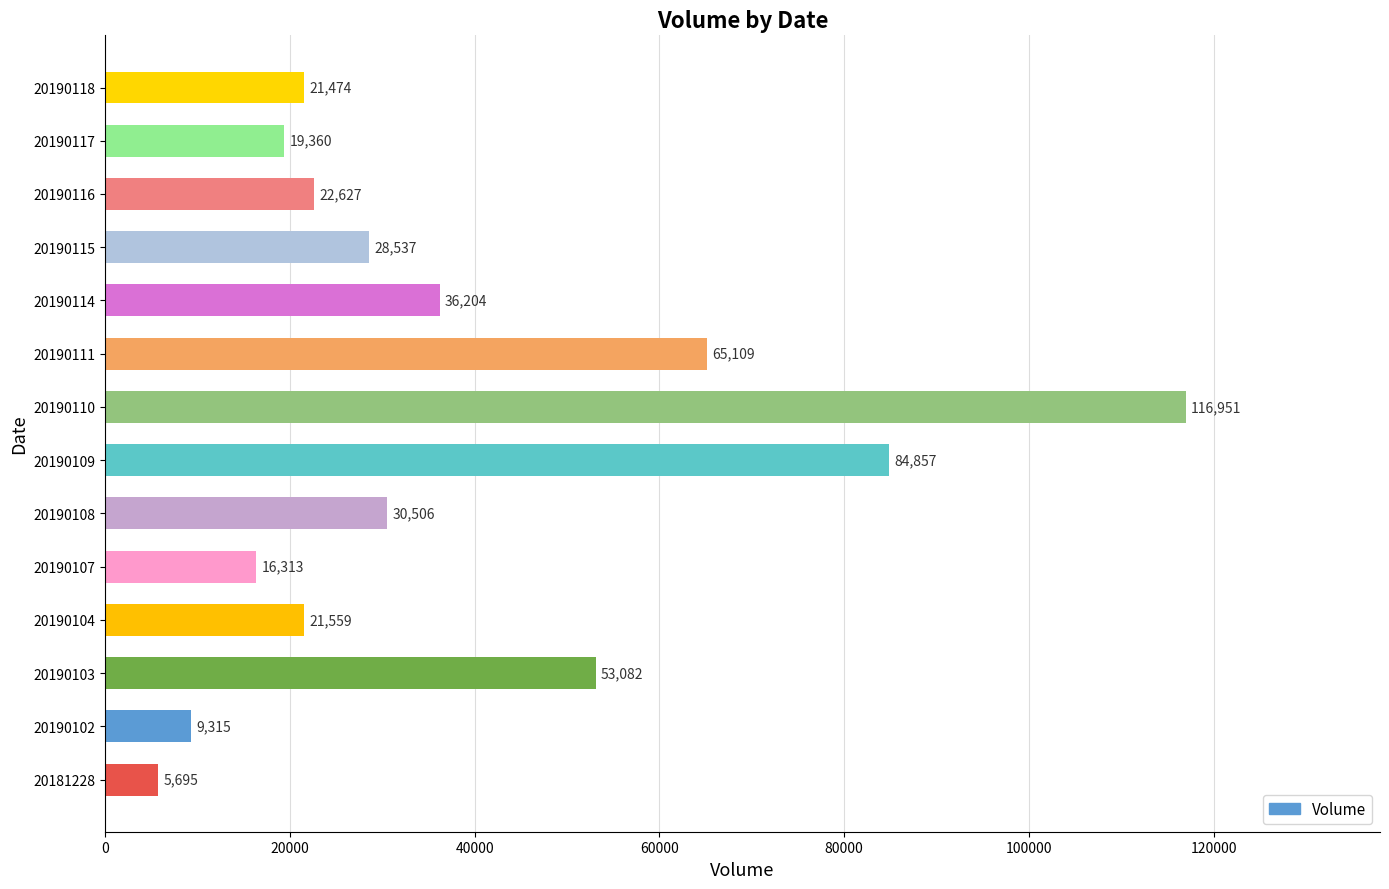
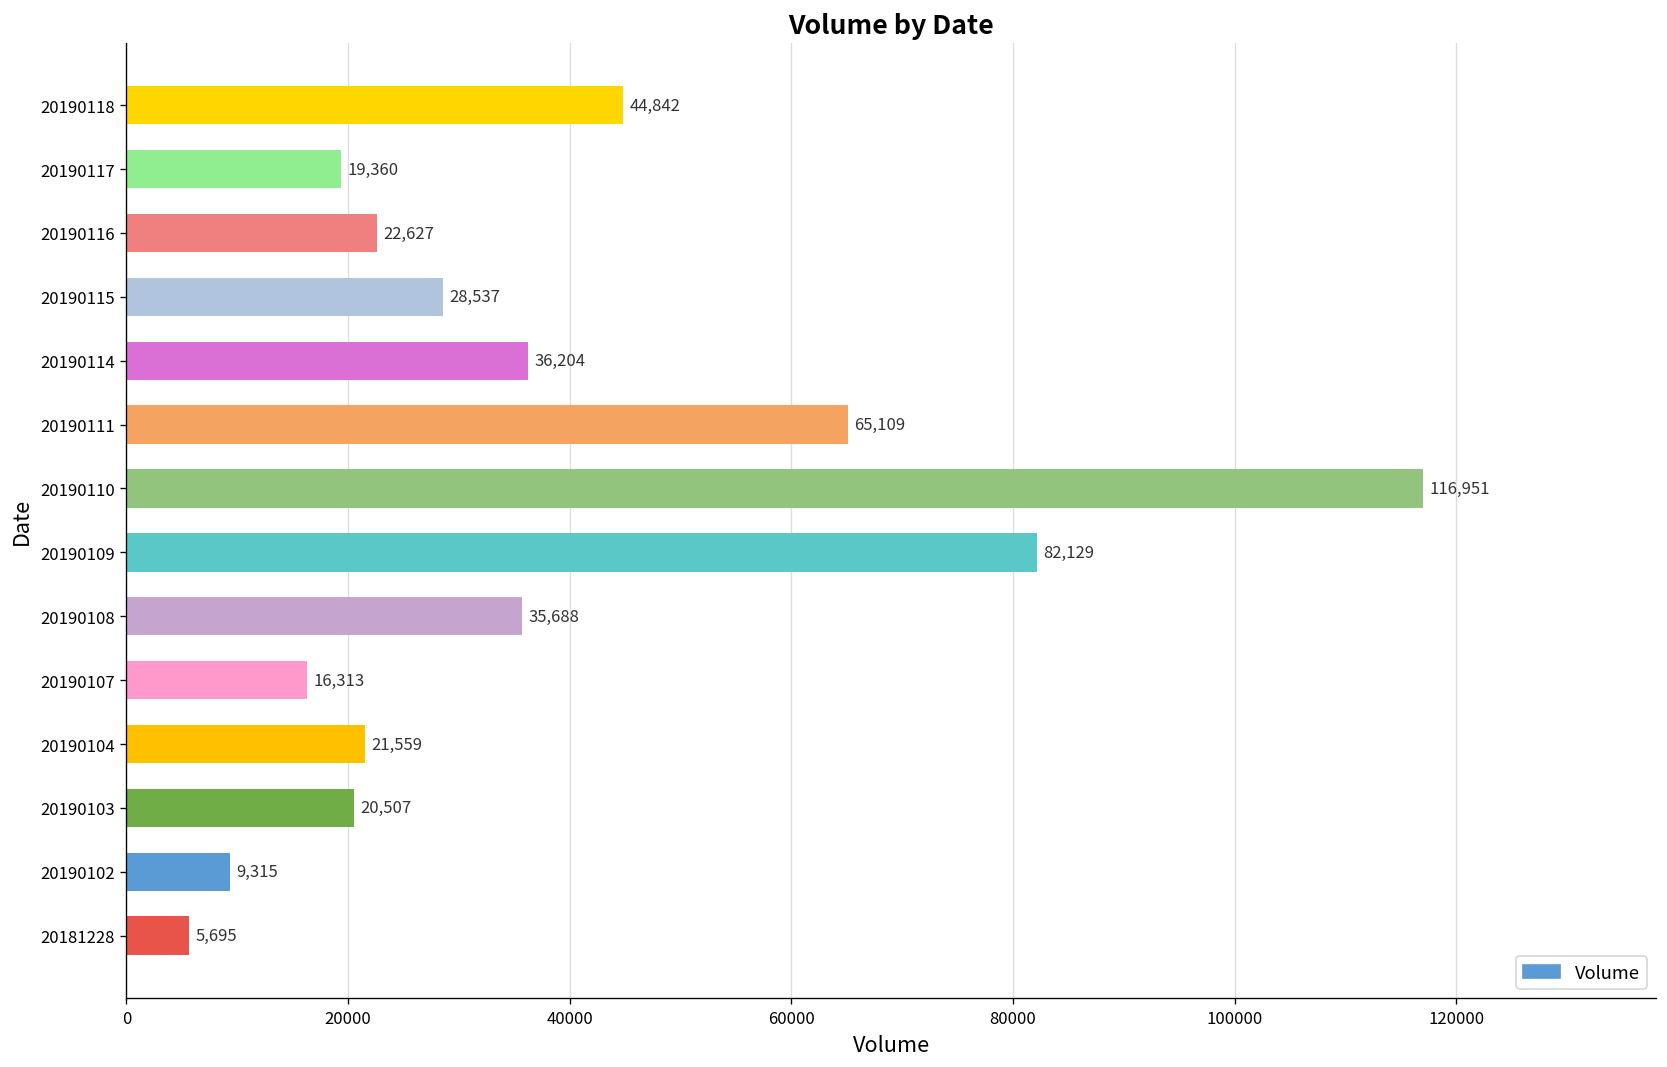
20190118: 21,474 -> 44,842
20190109: 84,857 -> 82,129
20190108: 30,506 -> 35,688
20190103: 53,082 -> 20,507
